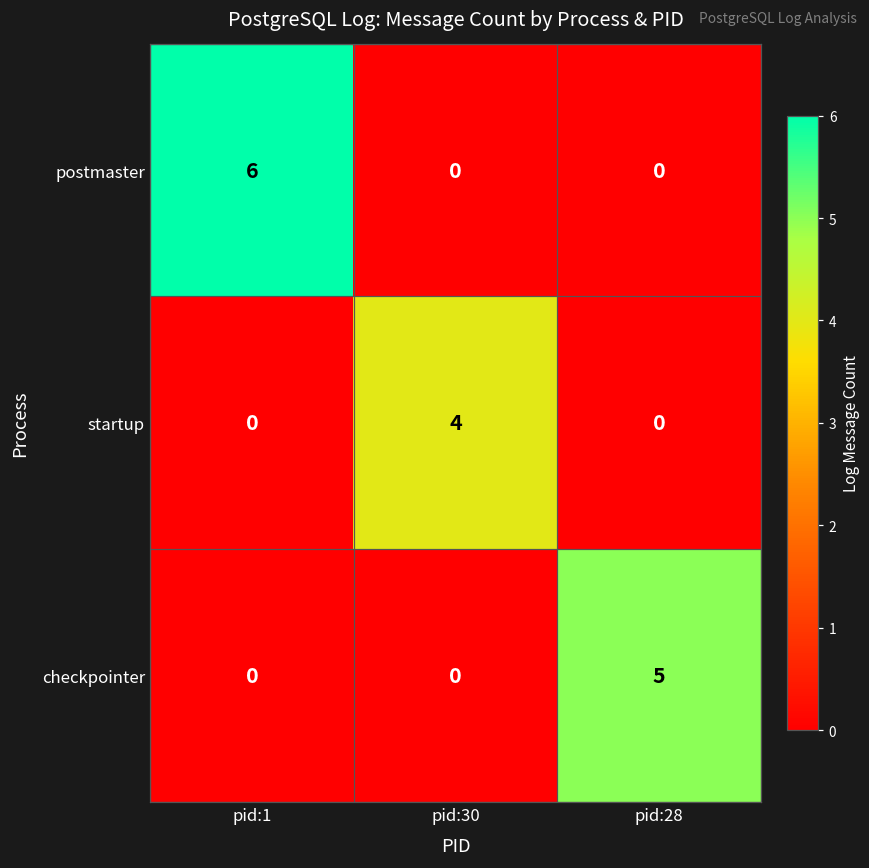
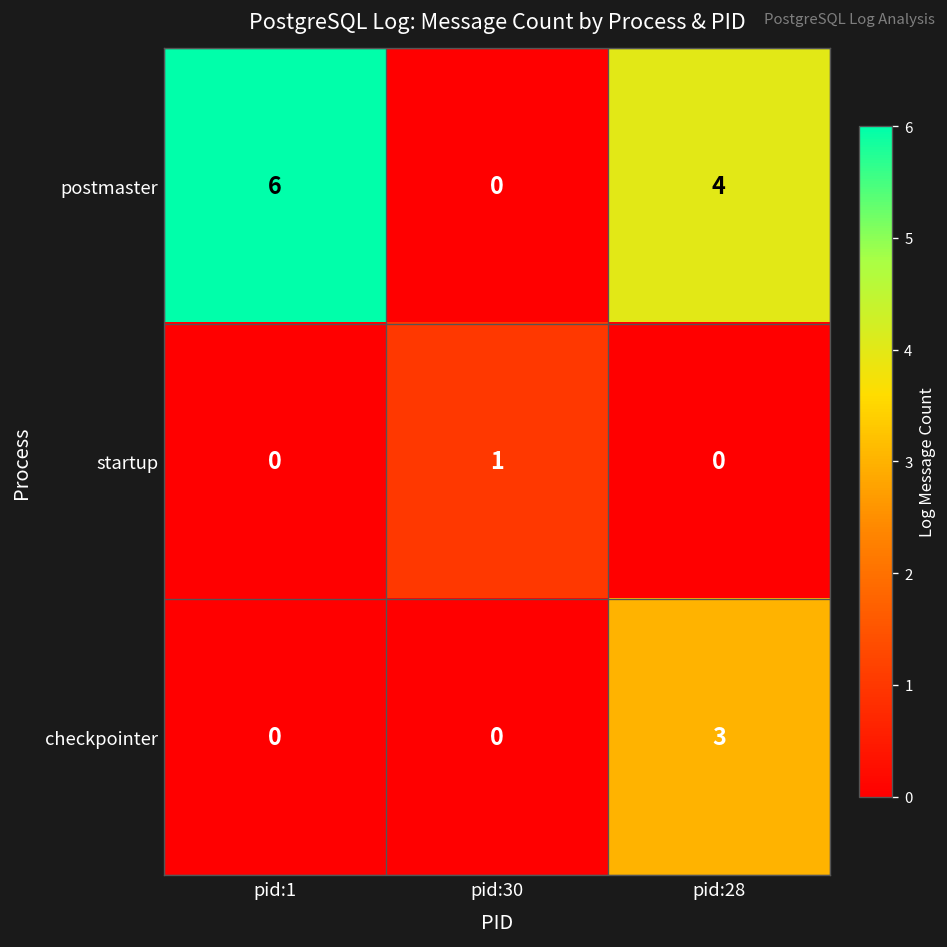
postmaster, pid:28: 0 -> 4
startup, pid:30: 4 -> 1
checkpointer, pid:28: 5 -> 3
